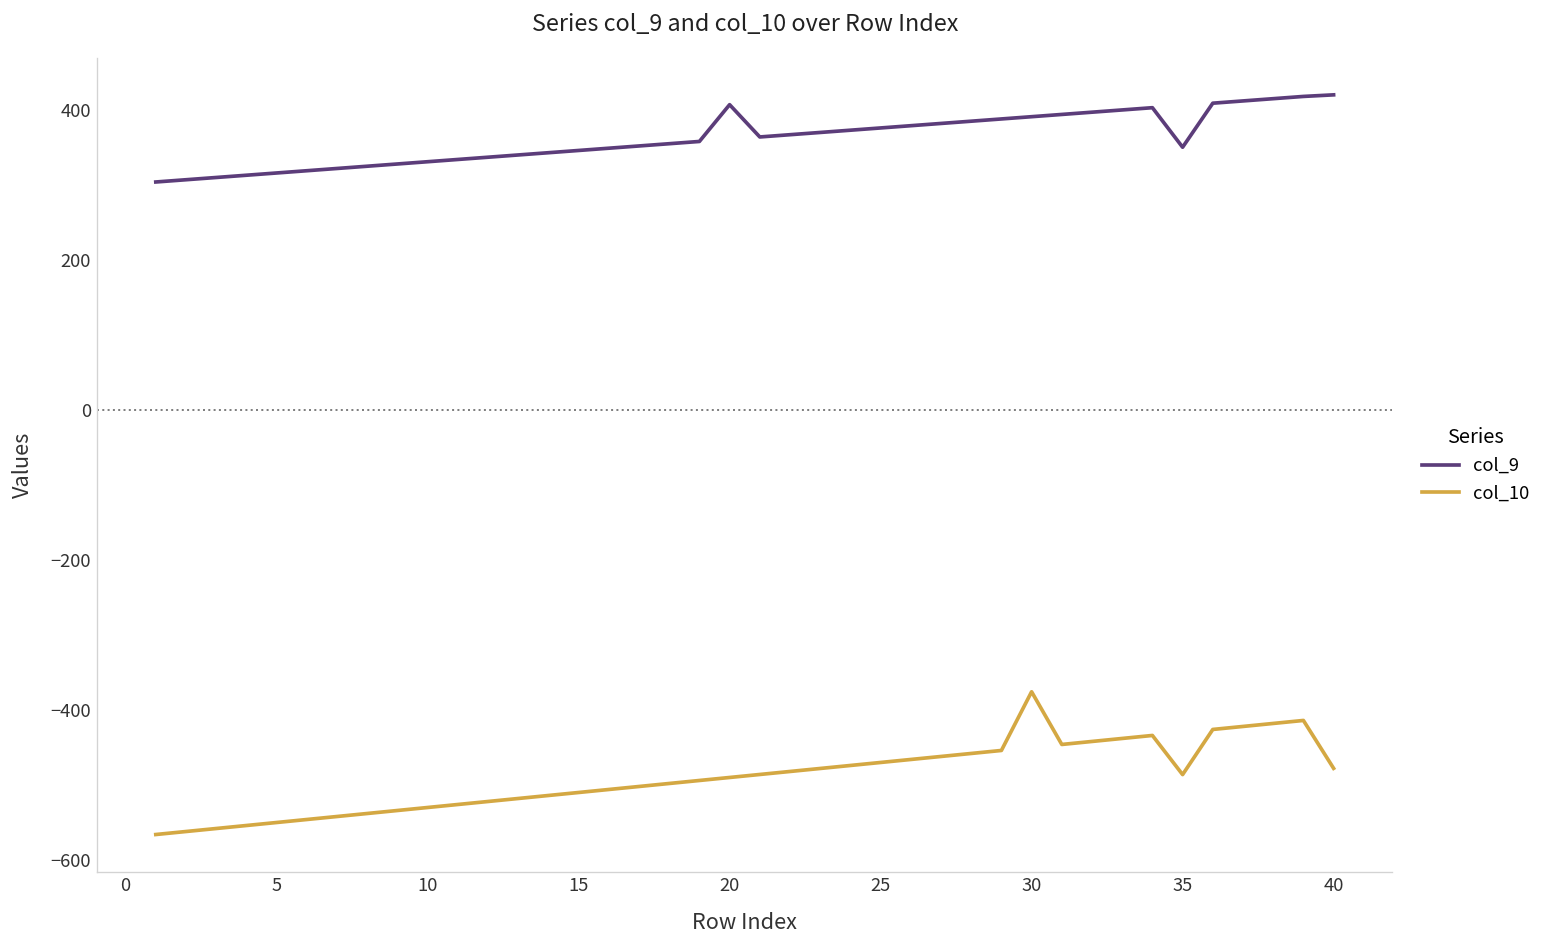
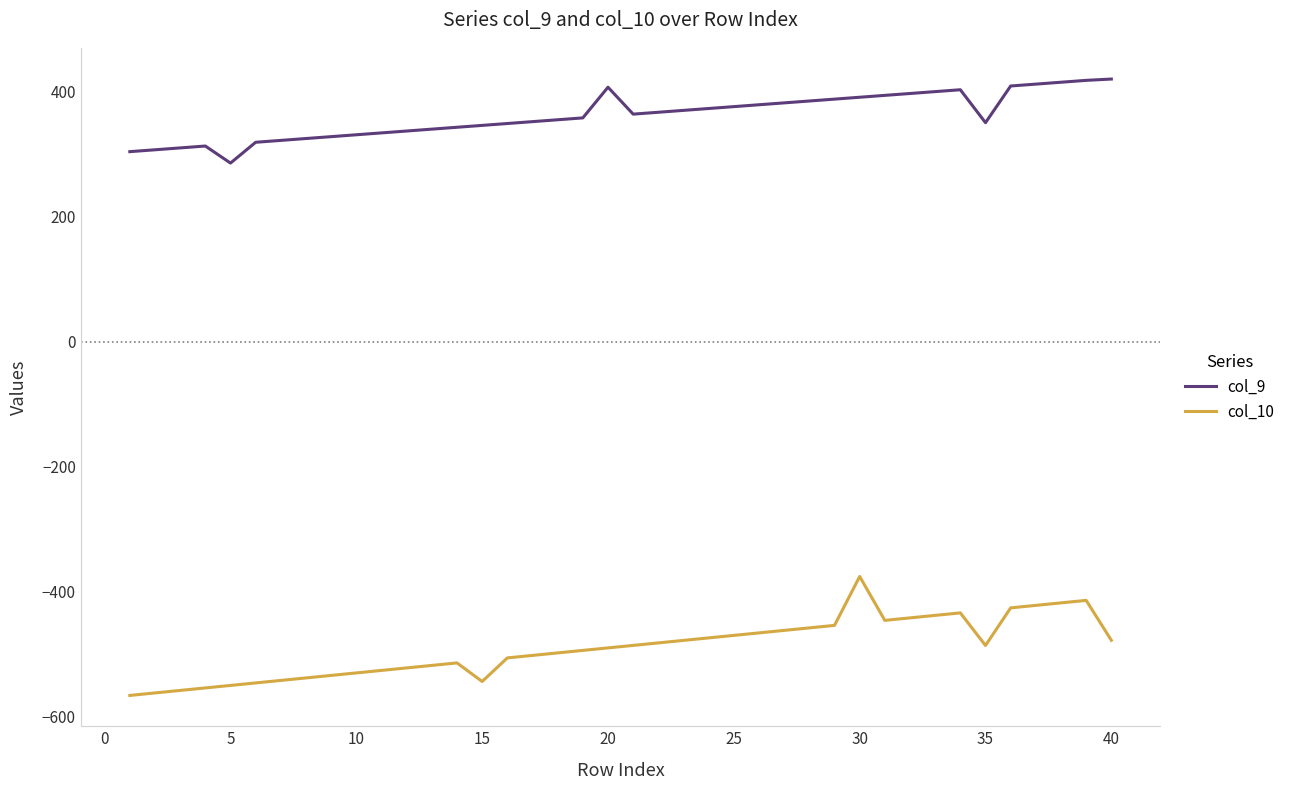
col_9, 5: 320 -> 290
col_10, 15: -510 -> -540
